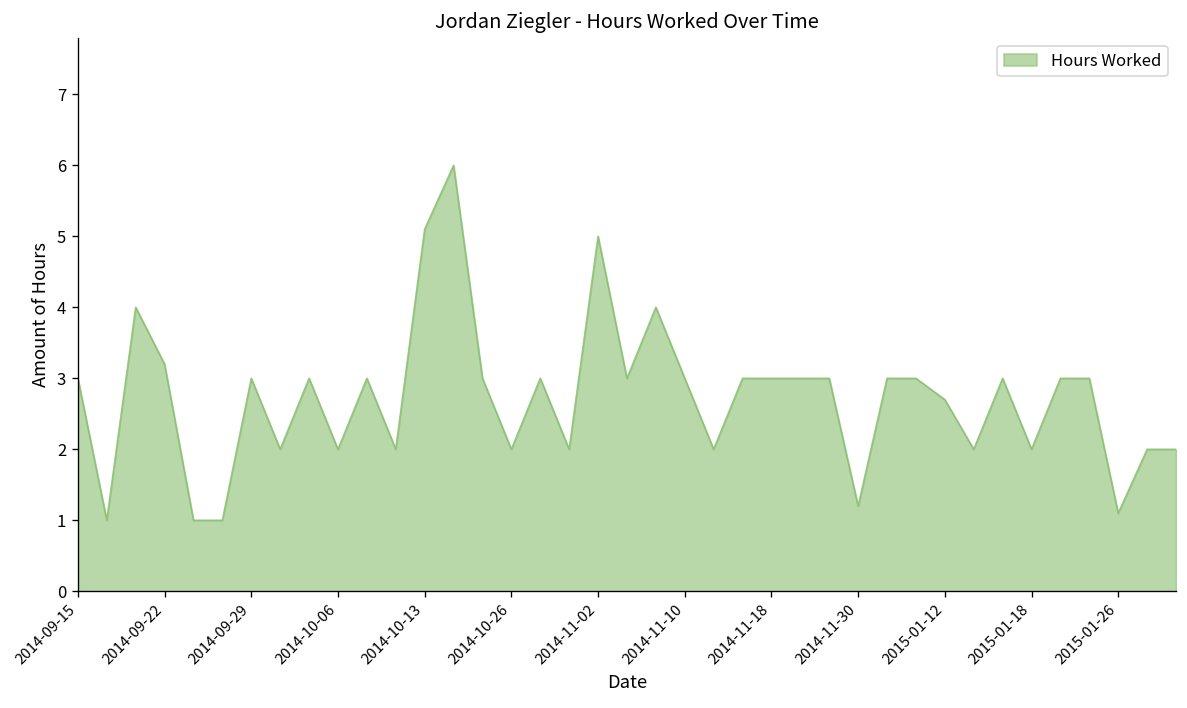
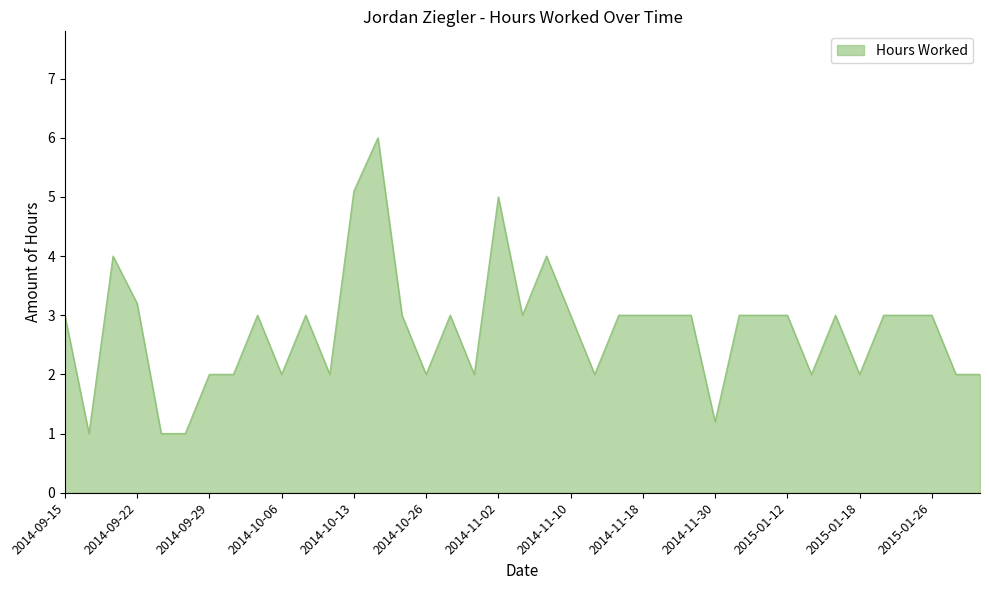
2014-09-29: 3 -> 2
2015-01-12: 2.7 -> 3.0
2015-01-26: 1.1 -> 3.0
